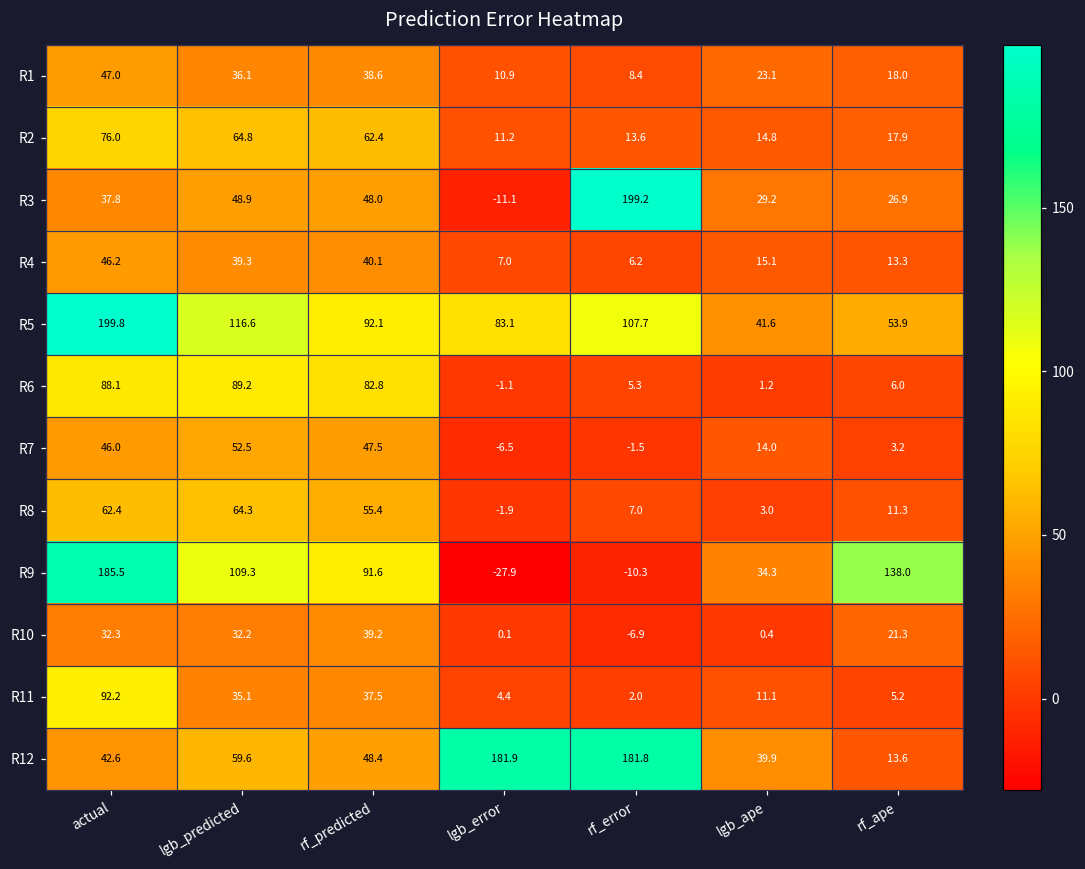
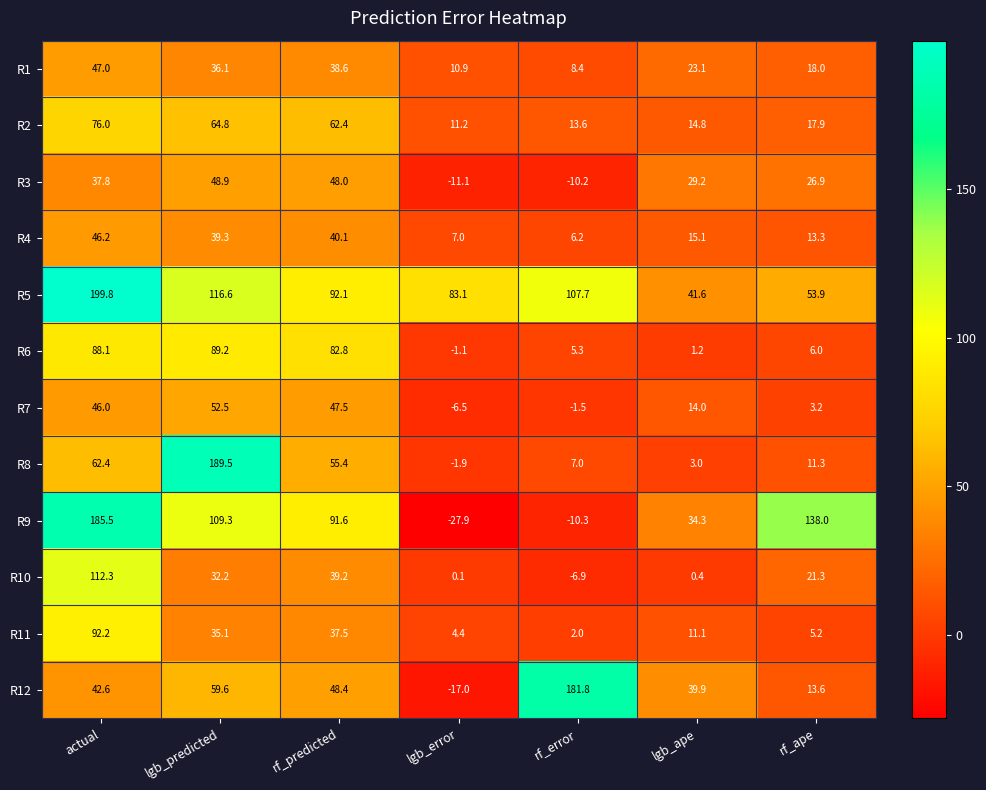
R3, rf_error: 199.2 -> -10.2
R8, lgb_predicted: 64.3 -> 189.5
R10, actual: 32.3 -> 112.3
R12, lgb_error: 181.9 -> -17.0
